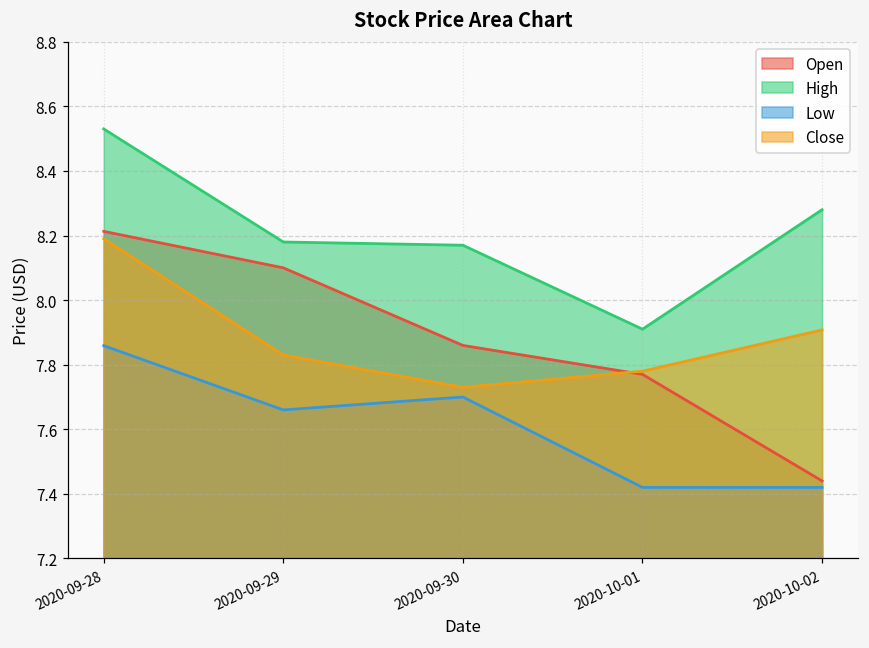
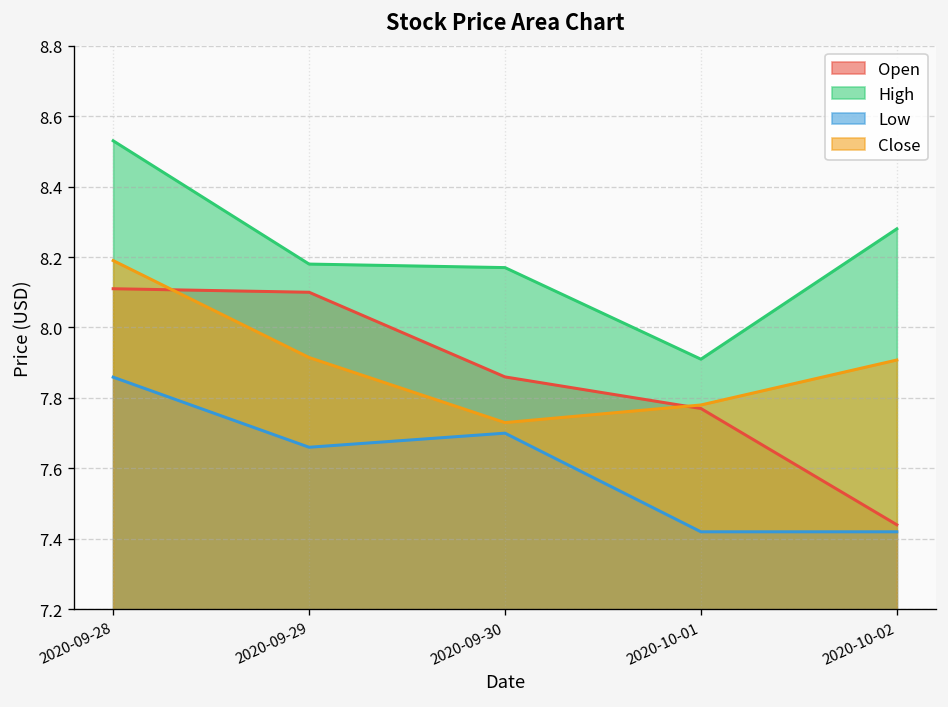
Open, 2020-09-28: 8.21 -> 8.11
Close, 2020-09-29: 7.83 -> 7.91
